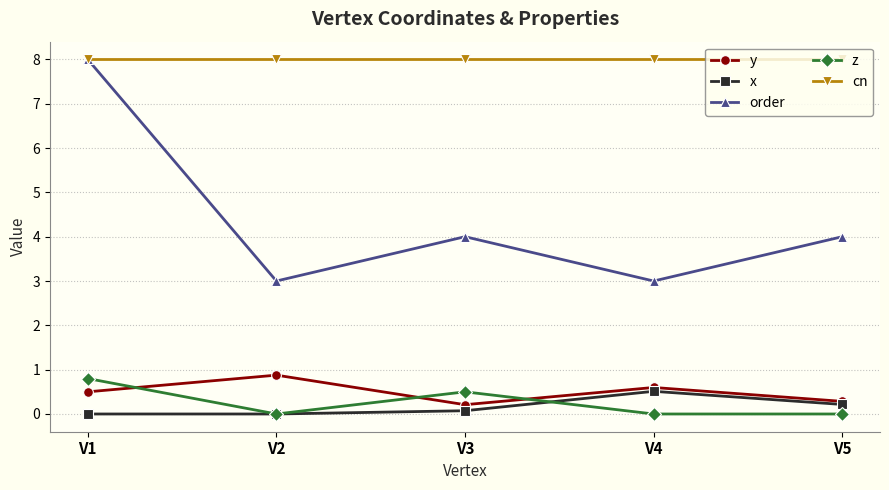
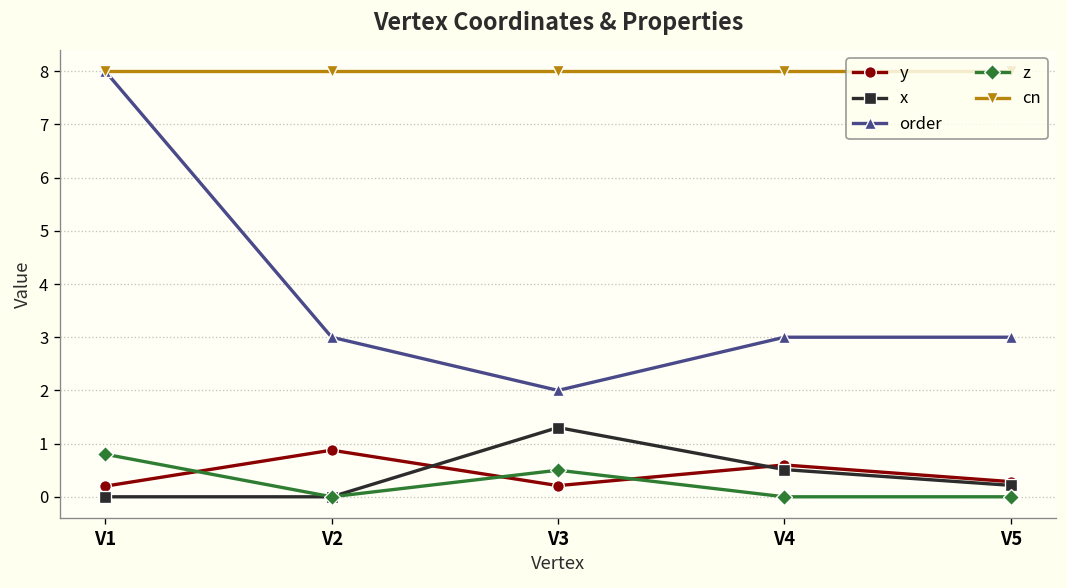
y, V1: 0.5 -> 0.2
x, V3: 0.1 -> 1.3
order, V3: 4 -> 2
order, V5: 4 -> 3
